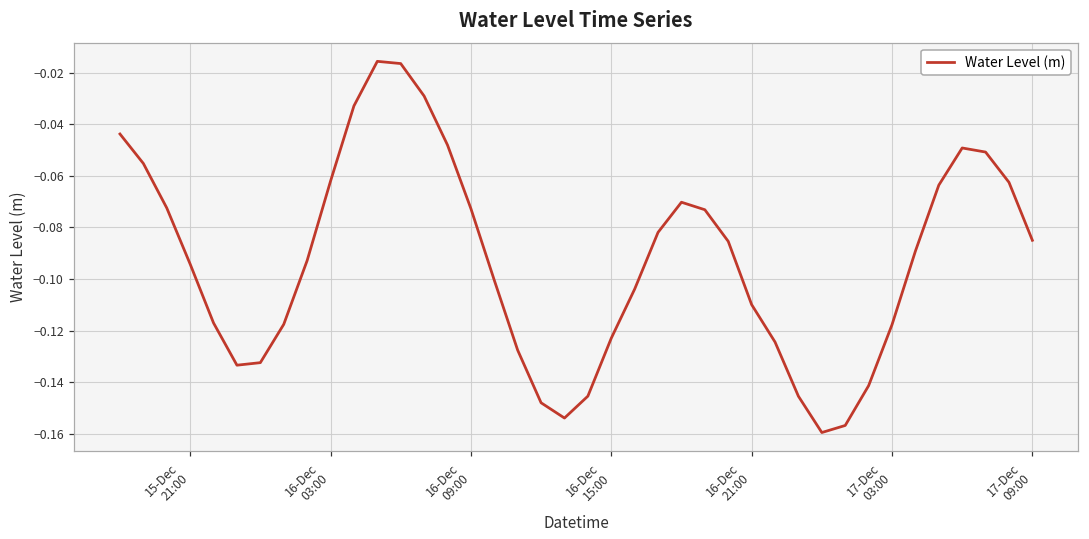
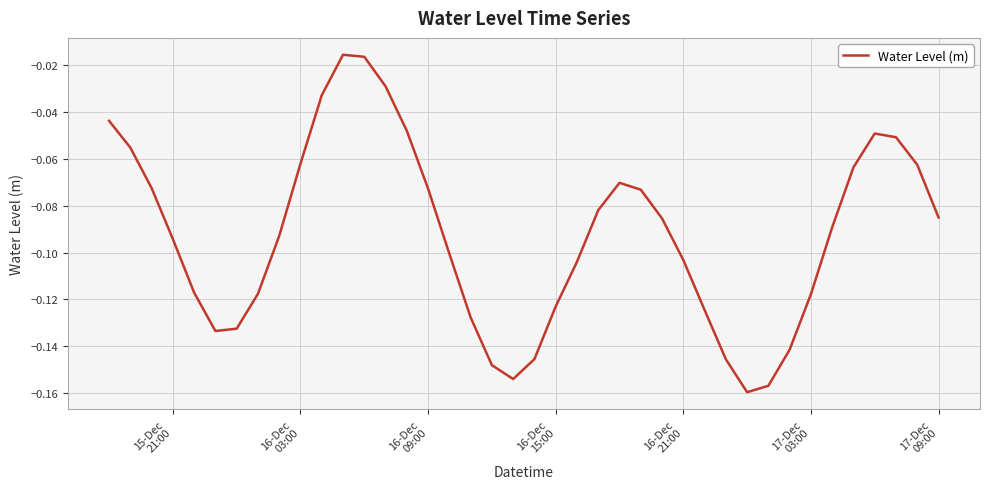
16-Dec 21:00: -0.110 -> -0.103
